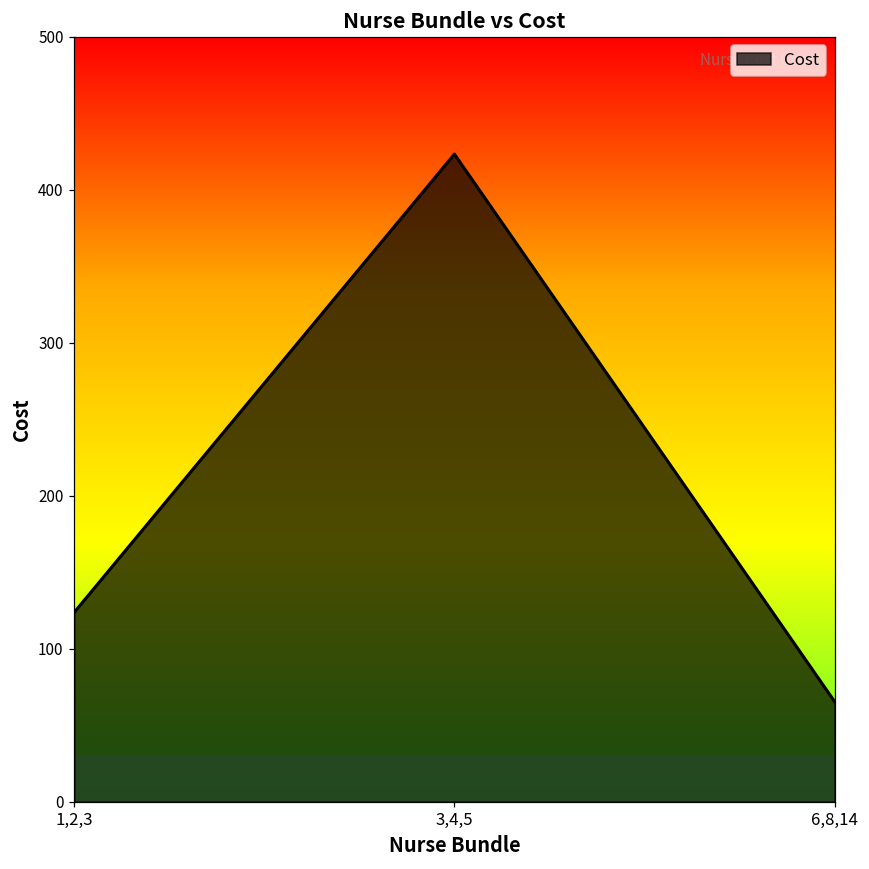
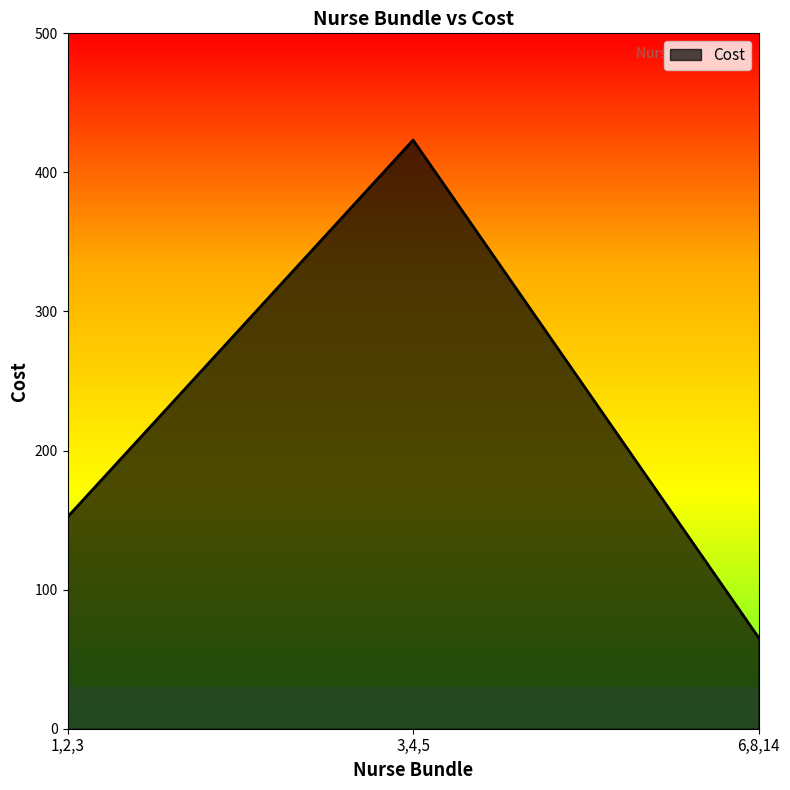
1,2,3: 124 -> 152
